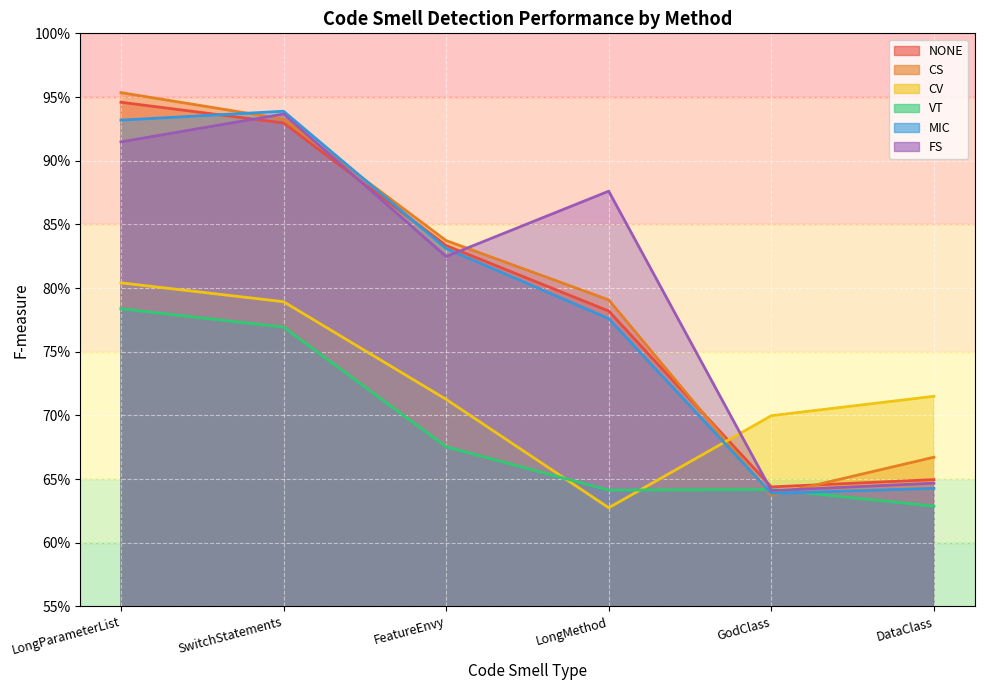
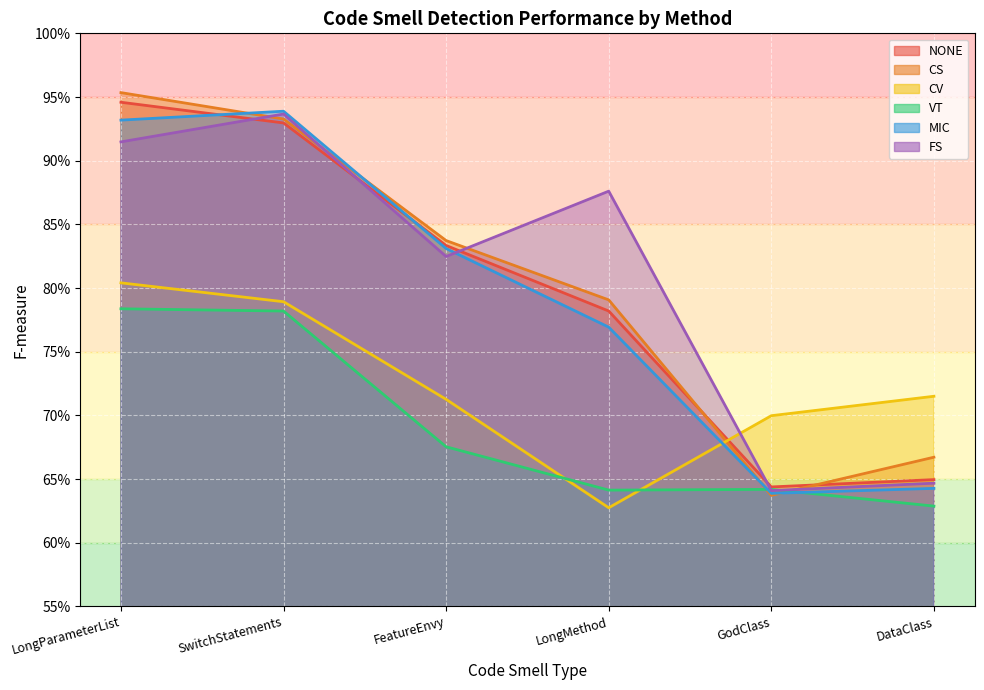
VT, SwitchStatements: 76.9% -> 78.2%
MIC, LongMethod: 77.6% -> 76.9%
